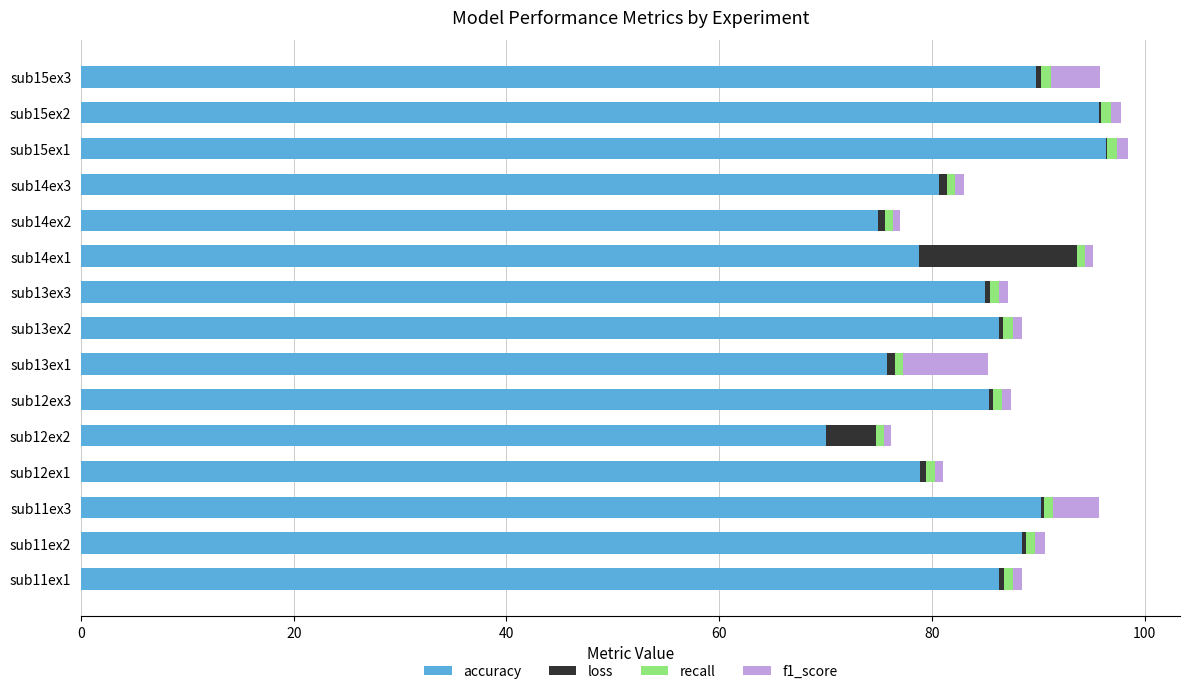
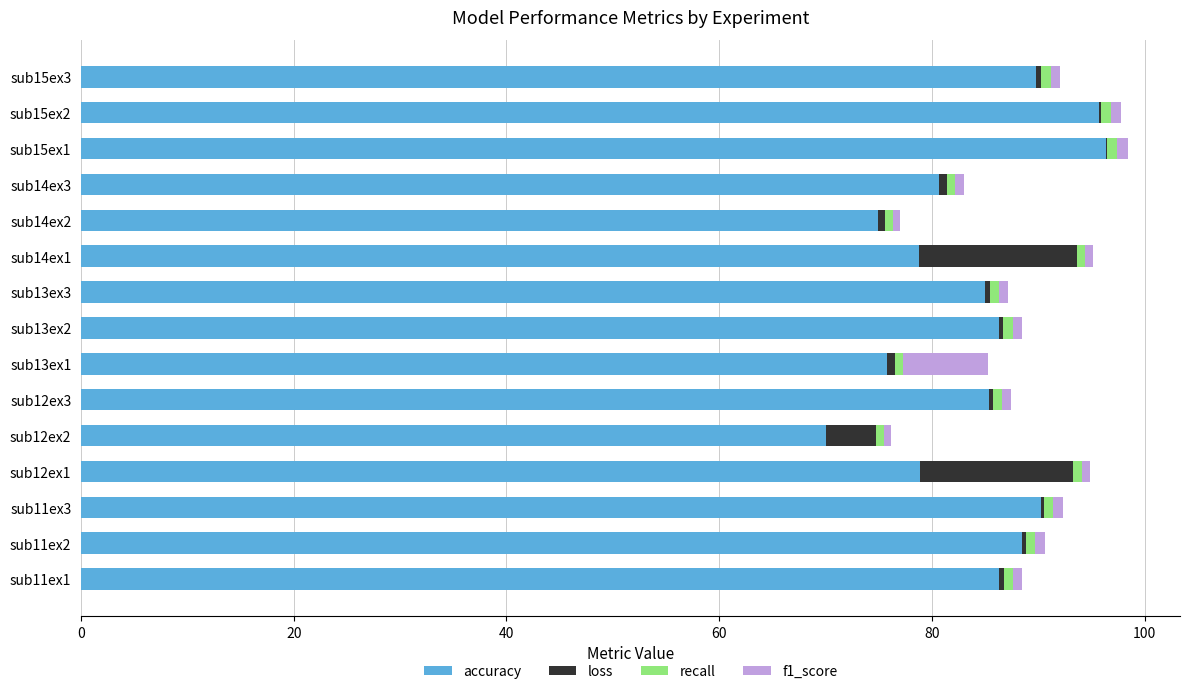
f1_score, sub15ex3: 4.6 -> 0.9
loss, sub12ex1: 0.6 -> 14.4
f1_score, sub11ex3: 4.3 -> 0.9
